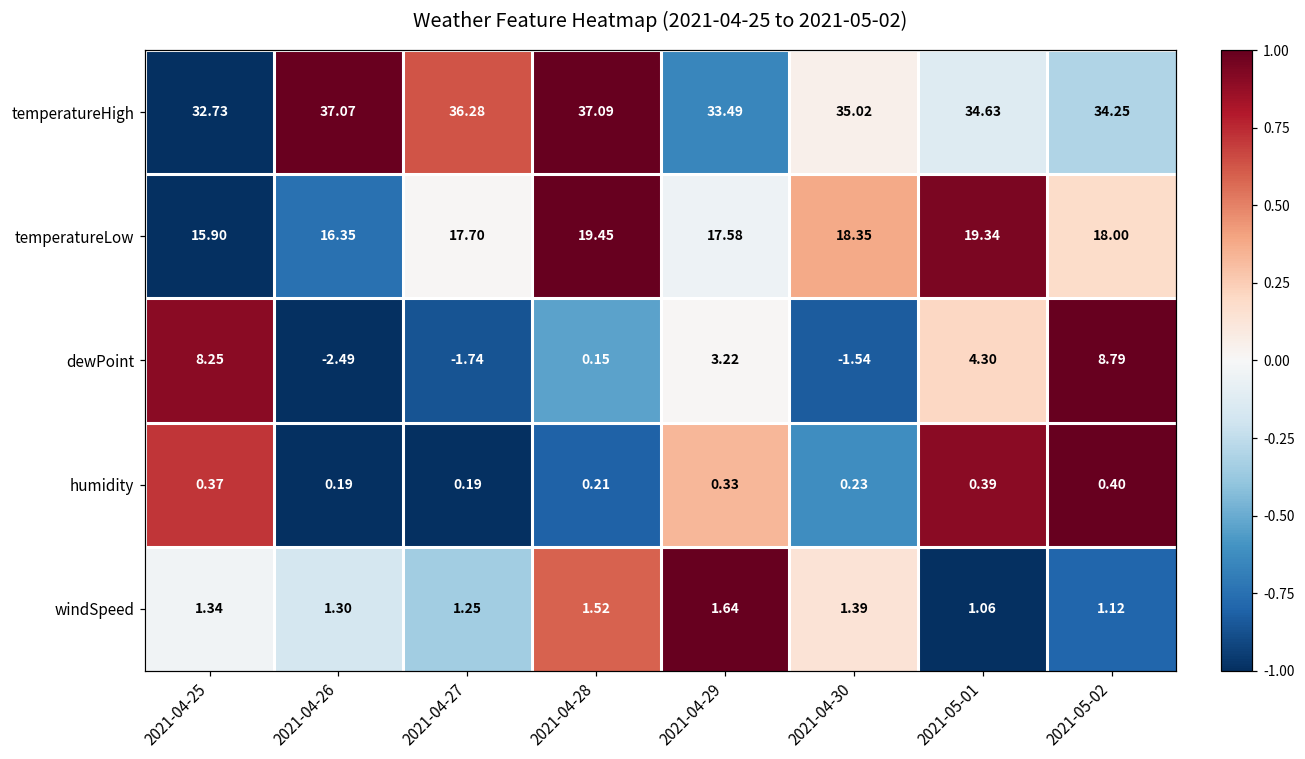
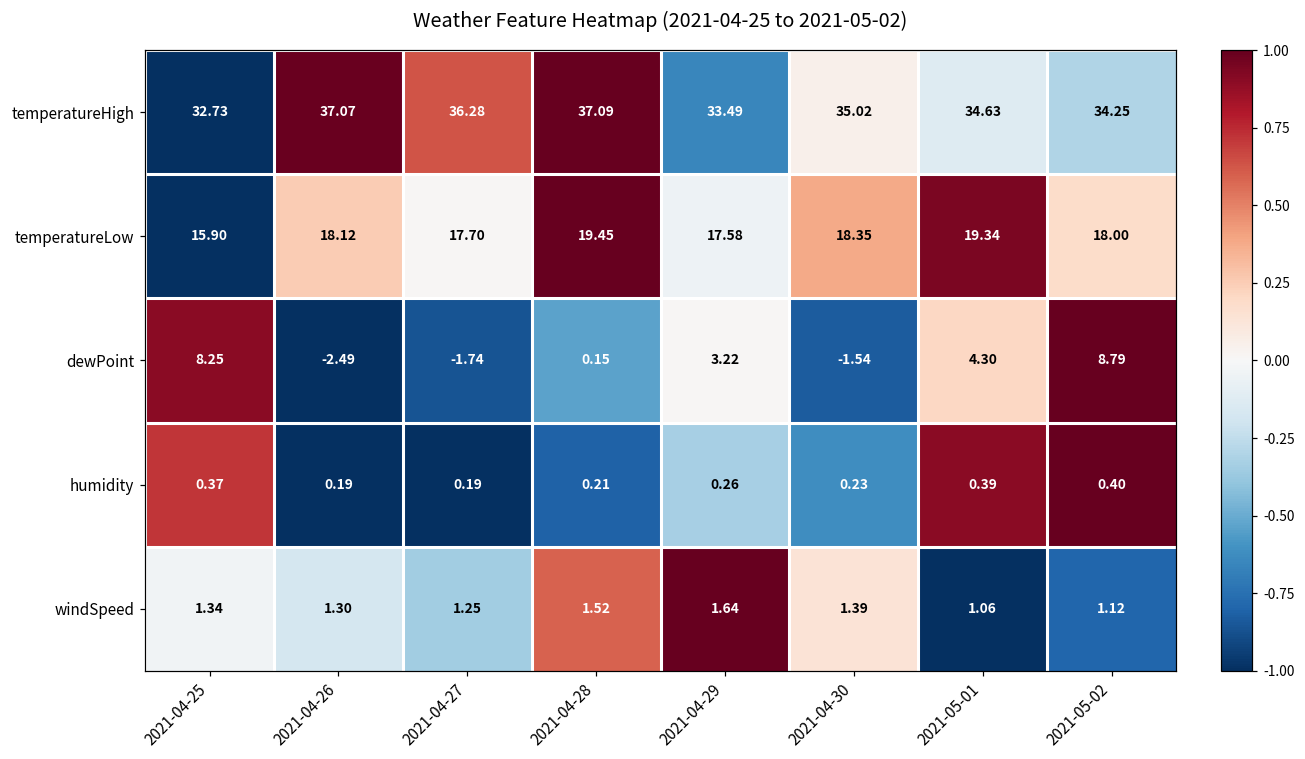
temperatureLow, 2021-04-26: 16.35 -> 18.12
humidity, 2021-04-29: 0.33 -> 0.26
